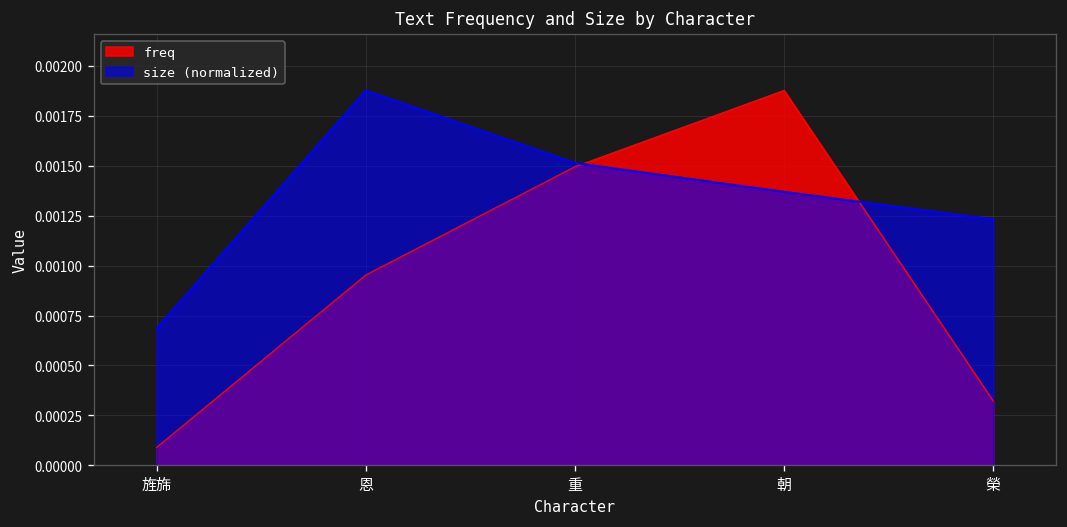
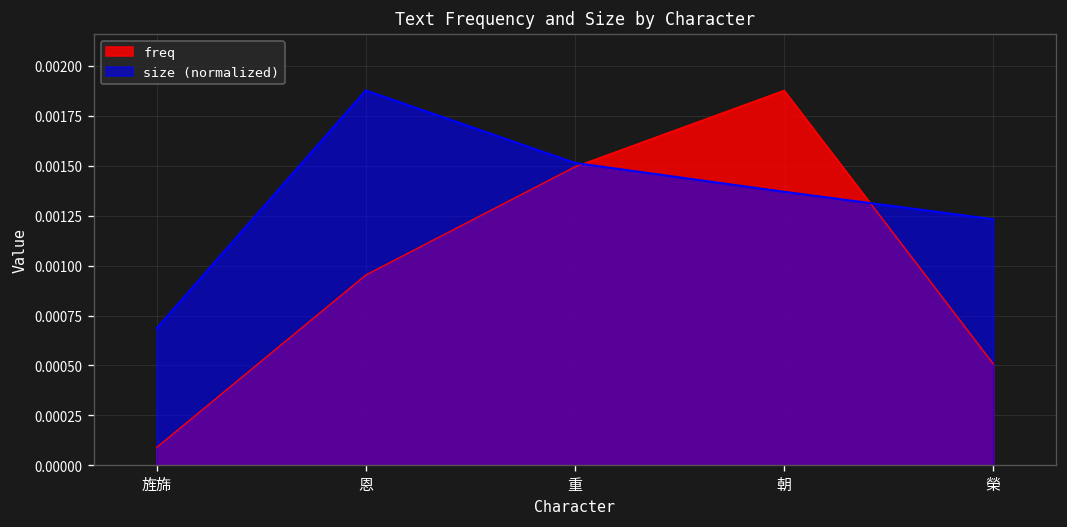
freq, 榮: 0.00032 -> 0.00051
